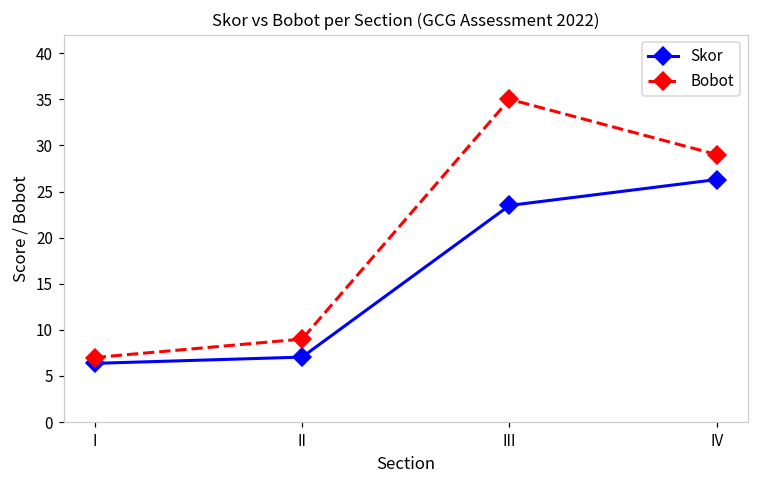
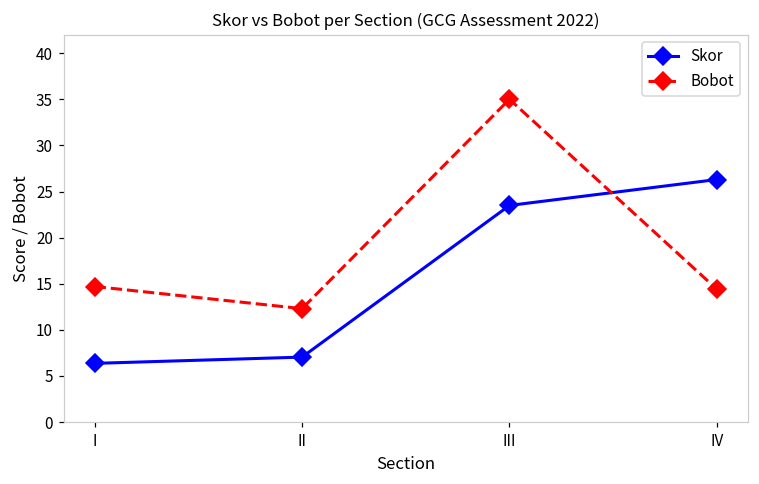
Bobot, I: 7 -> 15
Bobot, II: 9 -> 12
Bobot, IV: 29 -> 14
